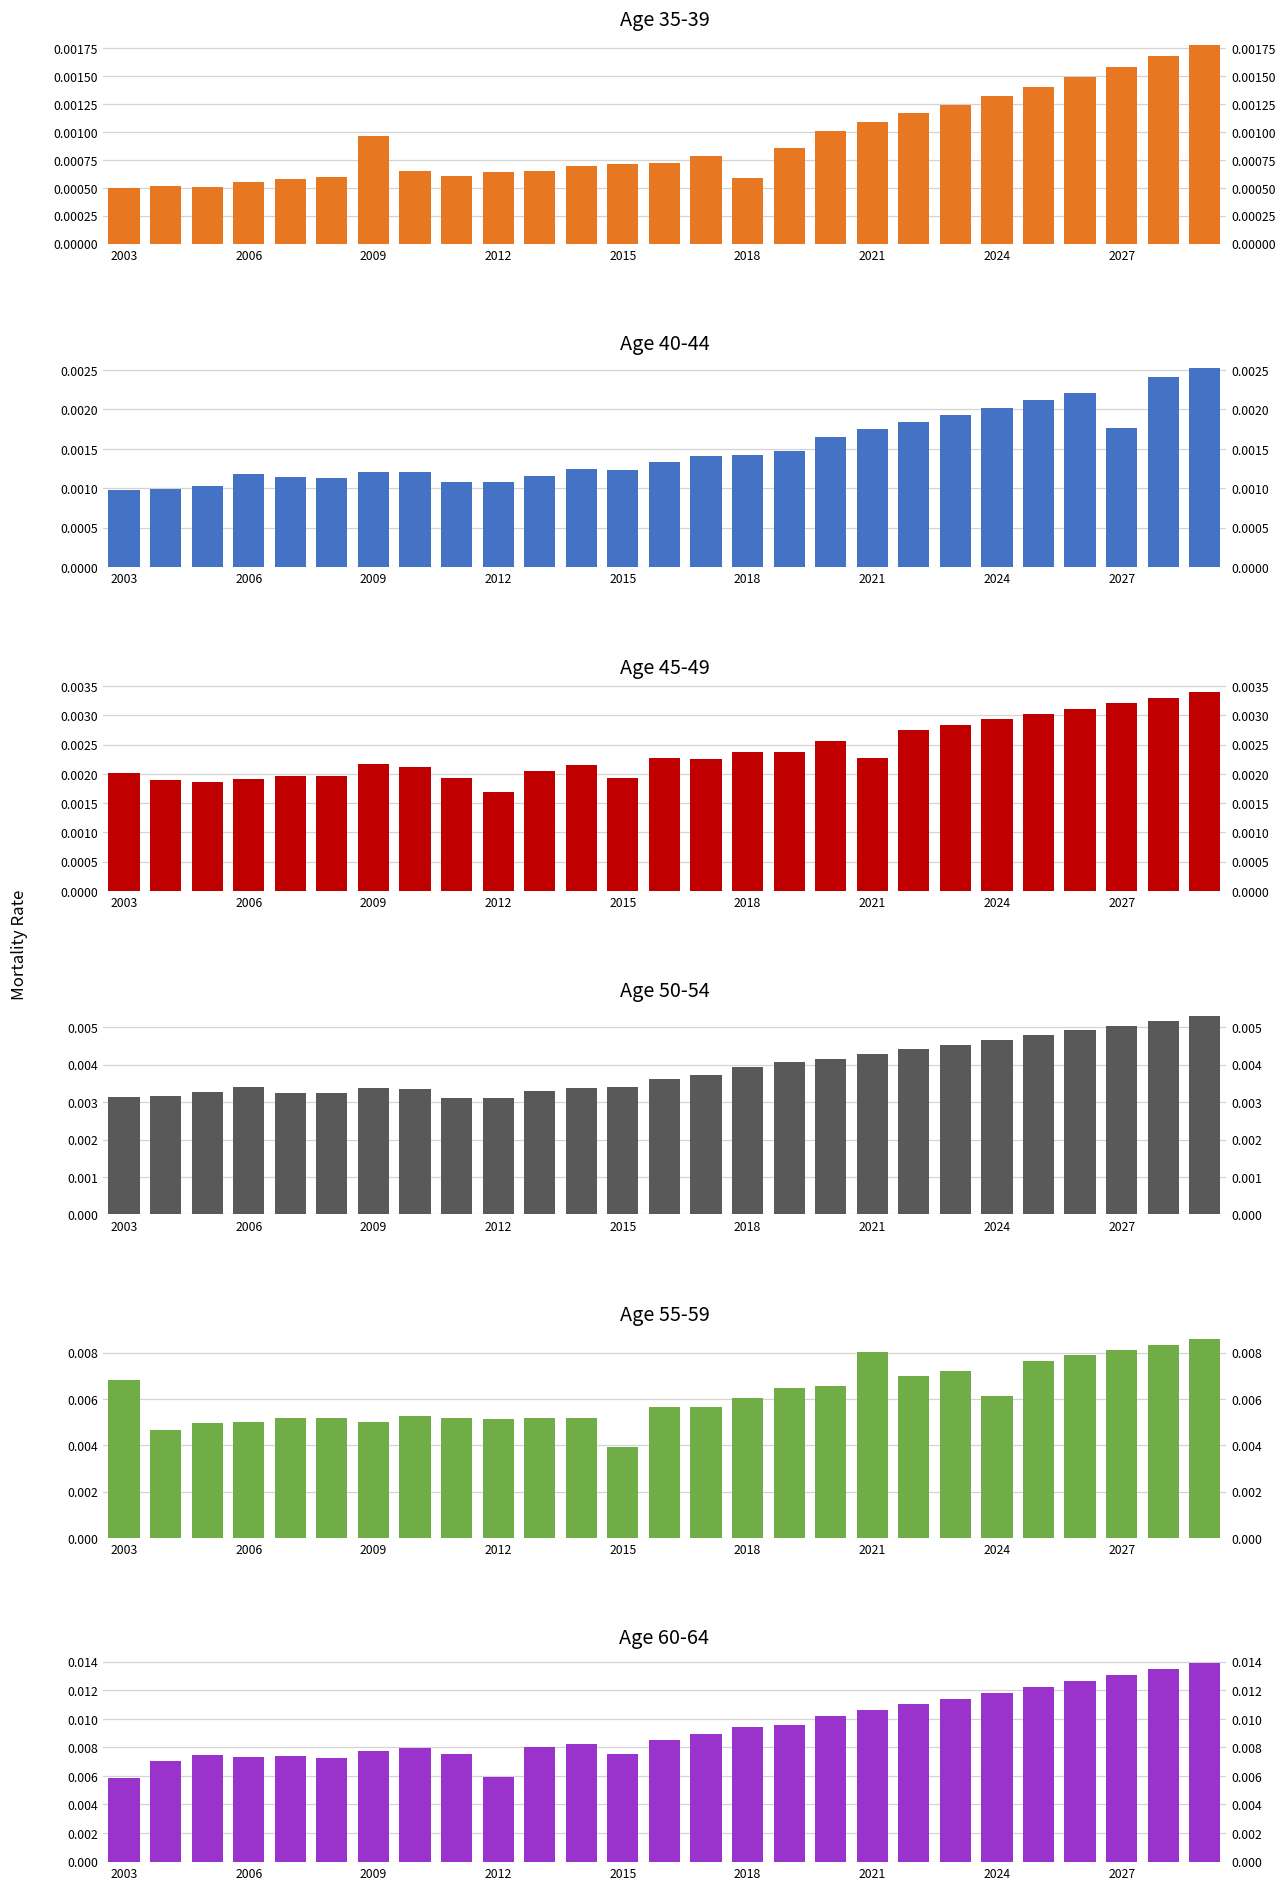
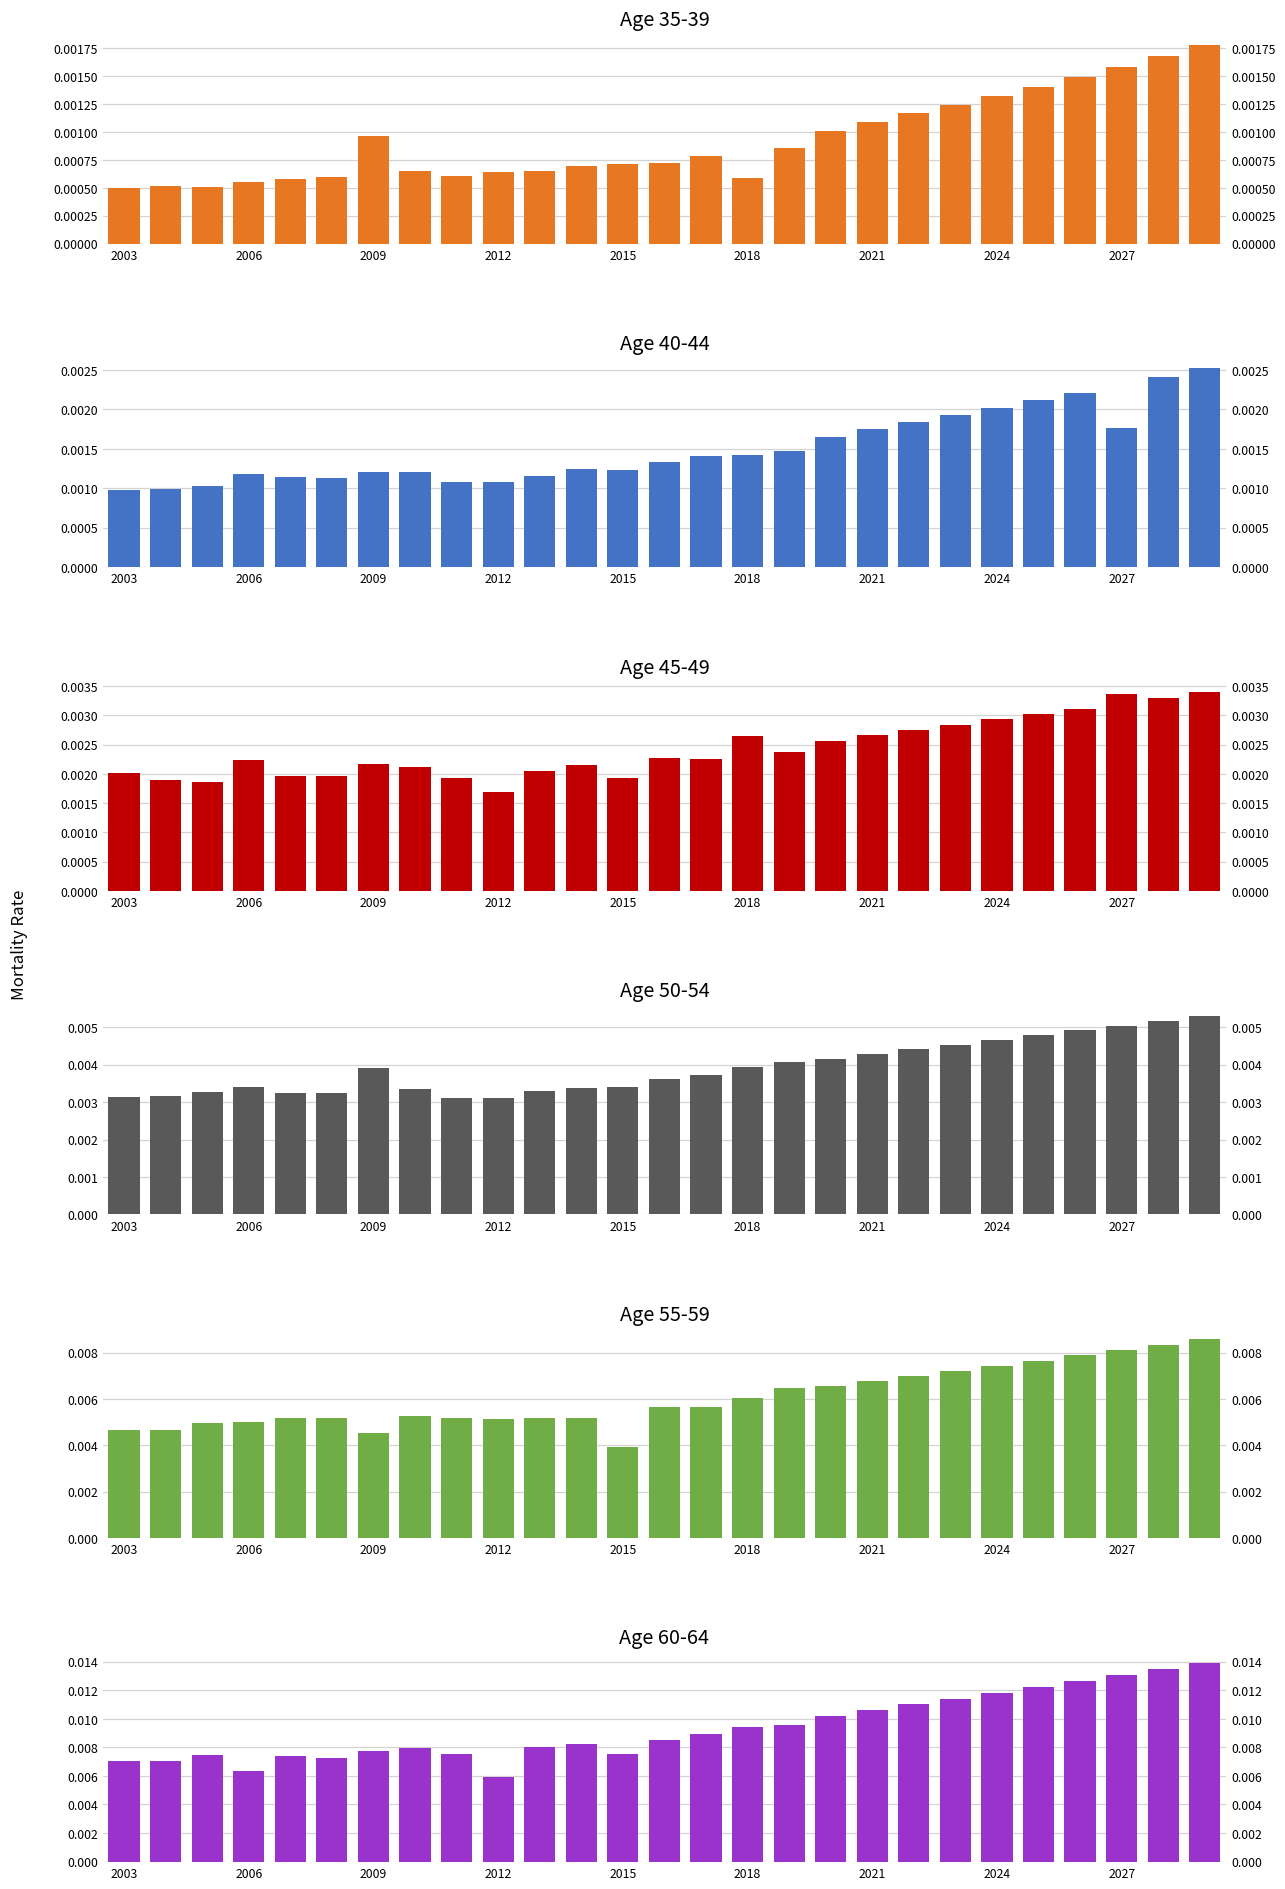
Age 45-49, 2006: 0.0019 -> 0.0022
Age 45-49, 2018: 0.0024 -> 0.0027
Age 45-49, 2021: 0.0023 -> 0.0027
Age 45-49, 2027: 0.0032 -> 0.0034
Age 50-54, 2009: 0.0034 -> 0.0039
Age 55-59, 2003: 0.0068 -> 0.0047
Age 55-59, 2009: 0.0050 -> 0.0045
Age 55-59, 2021: 0.0080 -> 0.0068
Age 55-59, 2024: 0.0061 -> 0.0074
Age 60-64, 2003: 0.0058 -> 0.0071
Age 60-64, 2006: 0.0073 -> 0.0063
